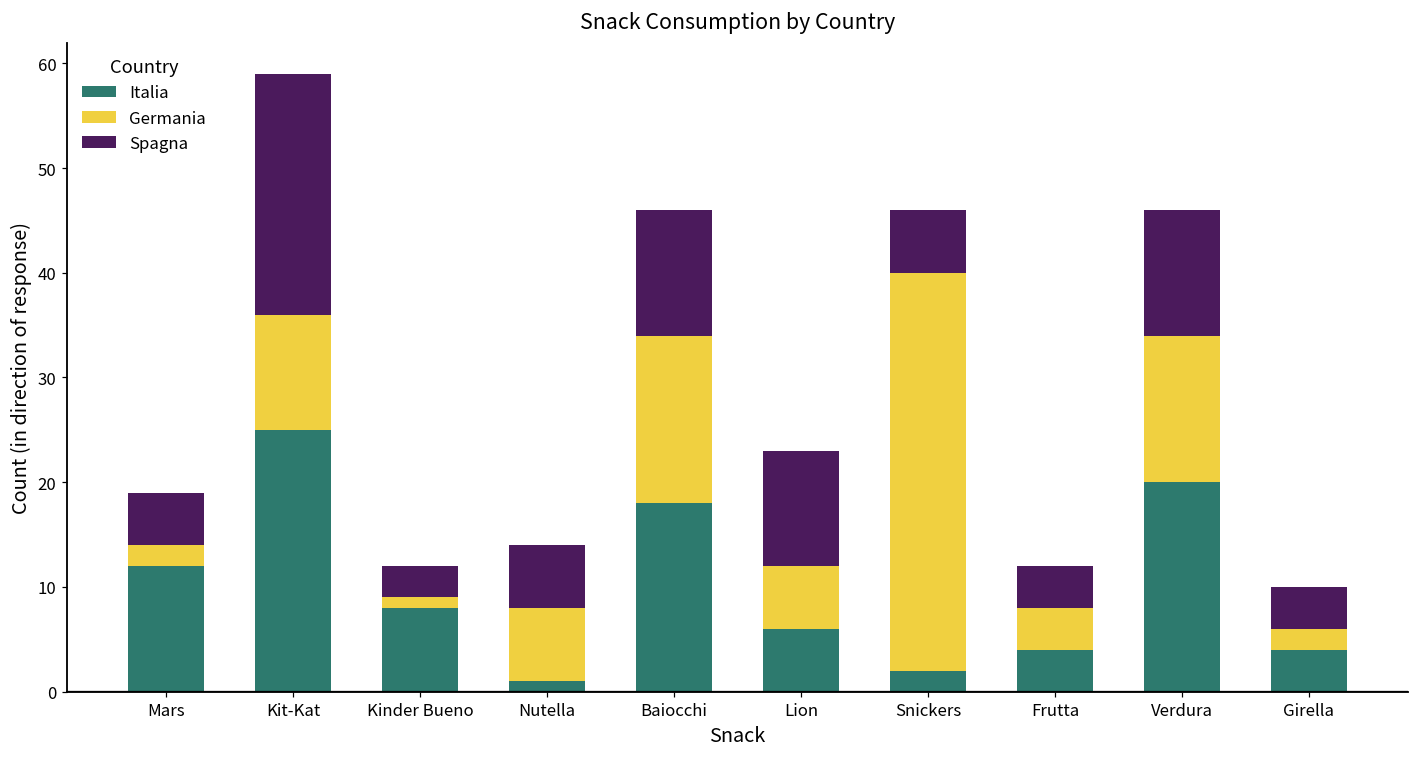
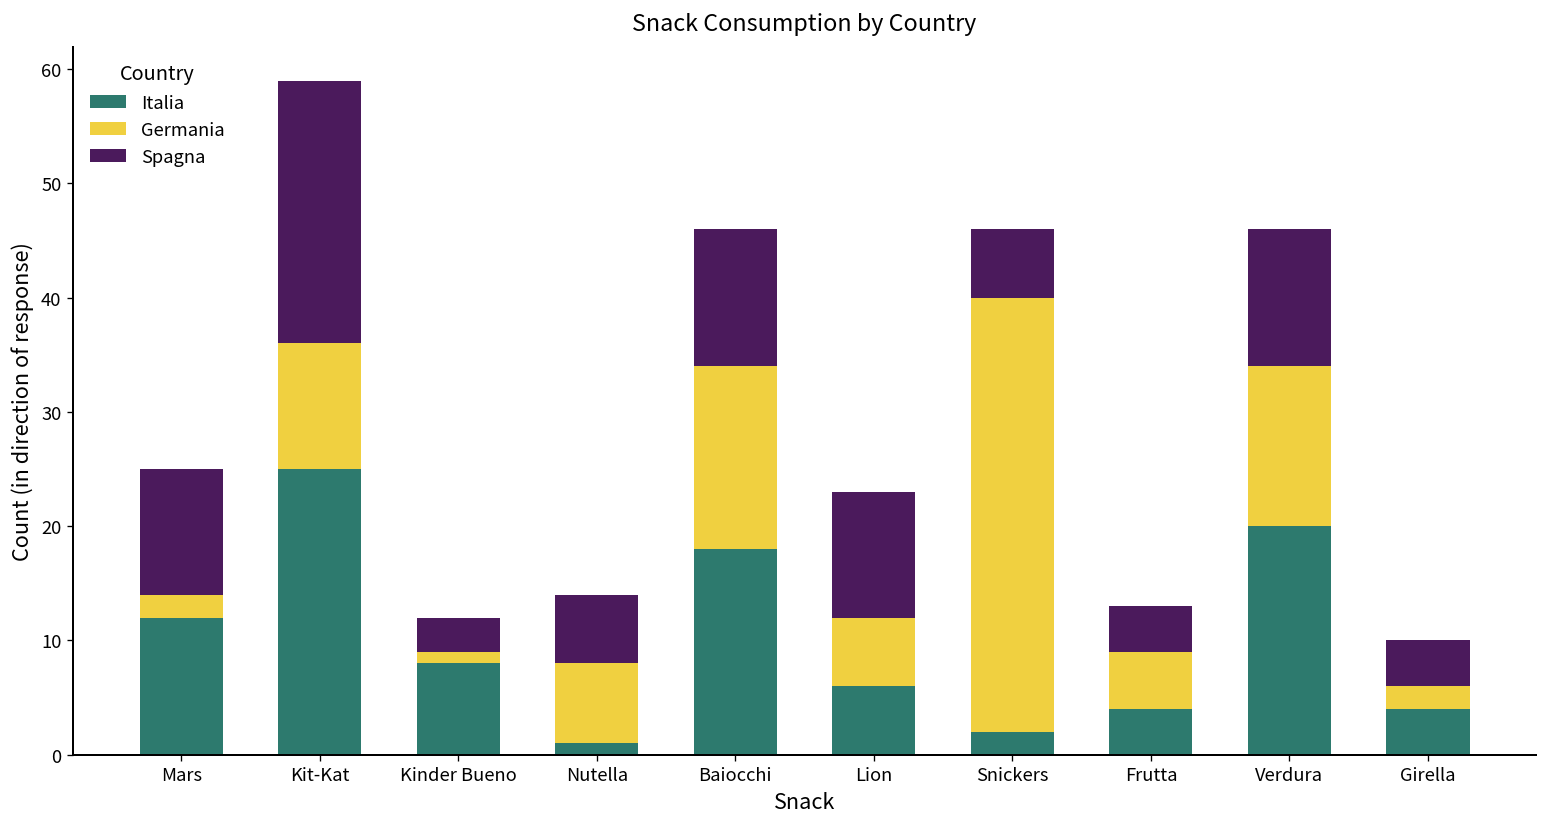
Spagna, Mars: 5 -> 11
Germania, Frutta: 4 -> 5
